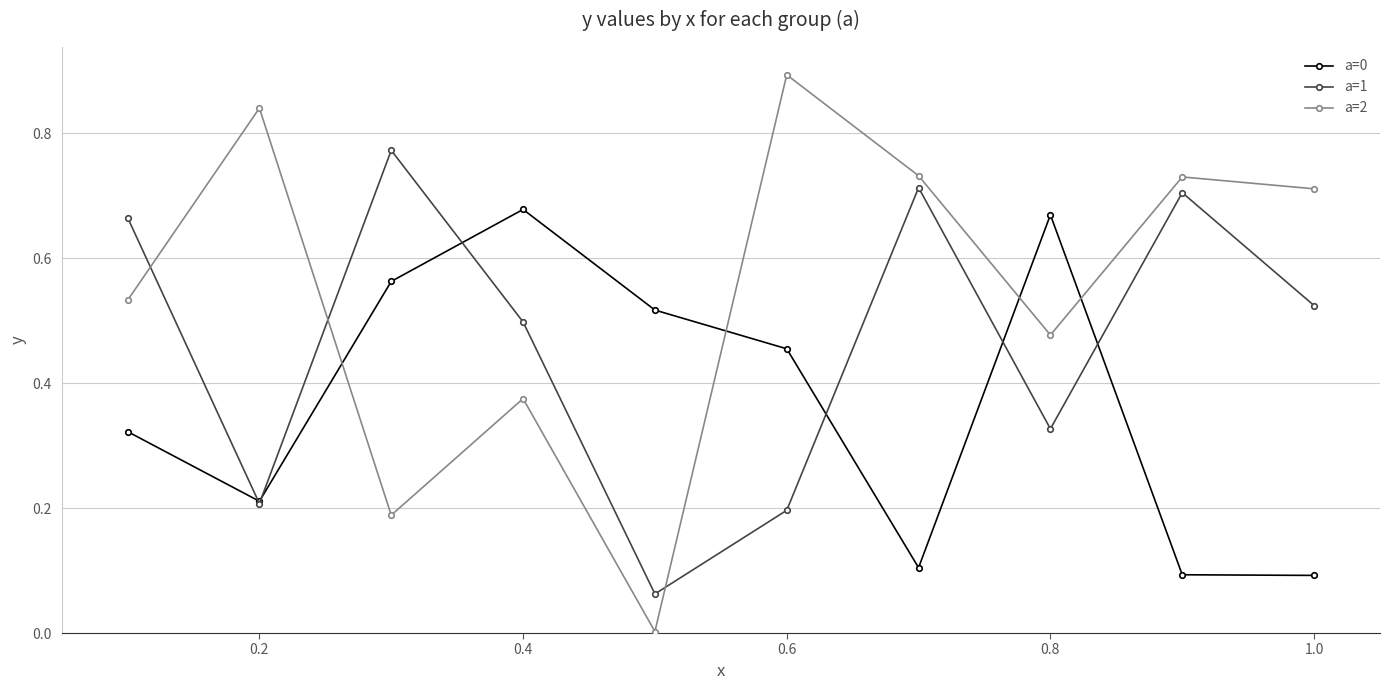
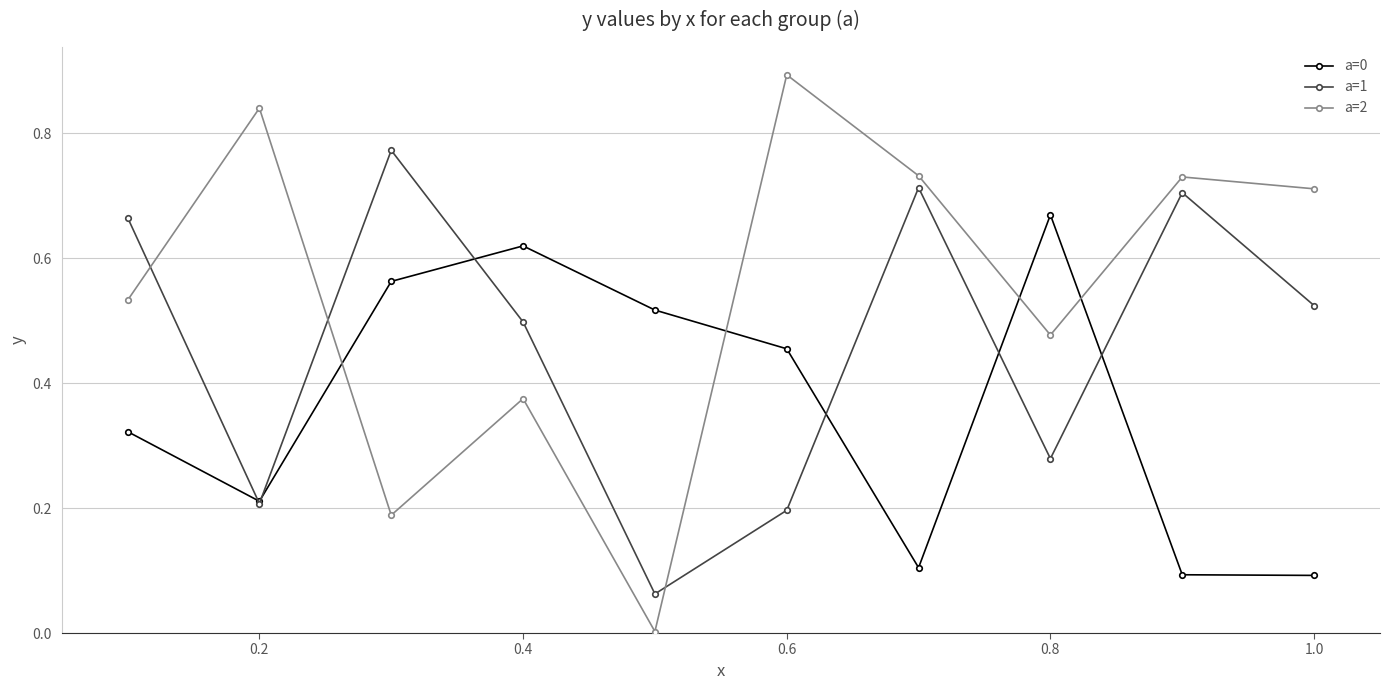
a=0, 0.4: 0.68 -> 0.62
a=1, 0.8: 0.33 -> 0.28
